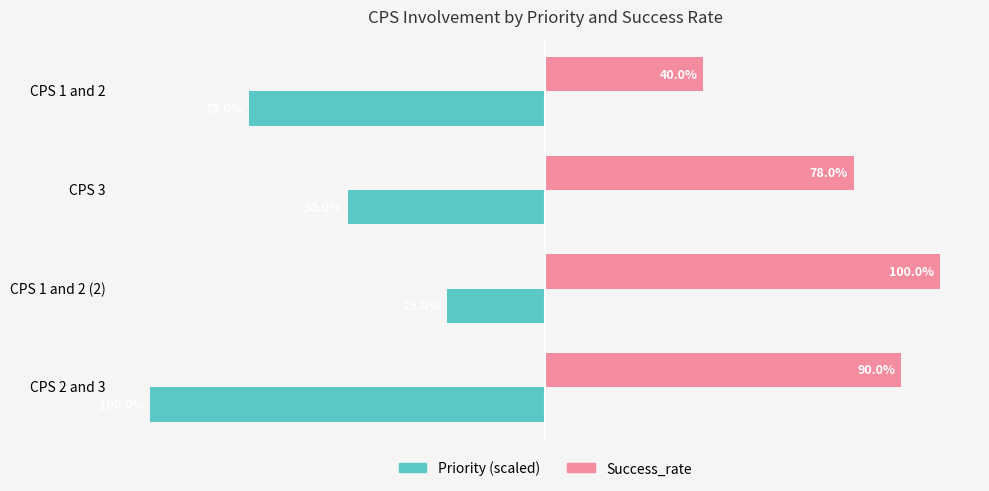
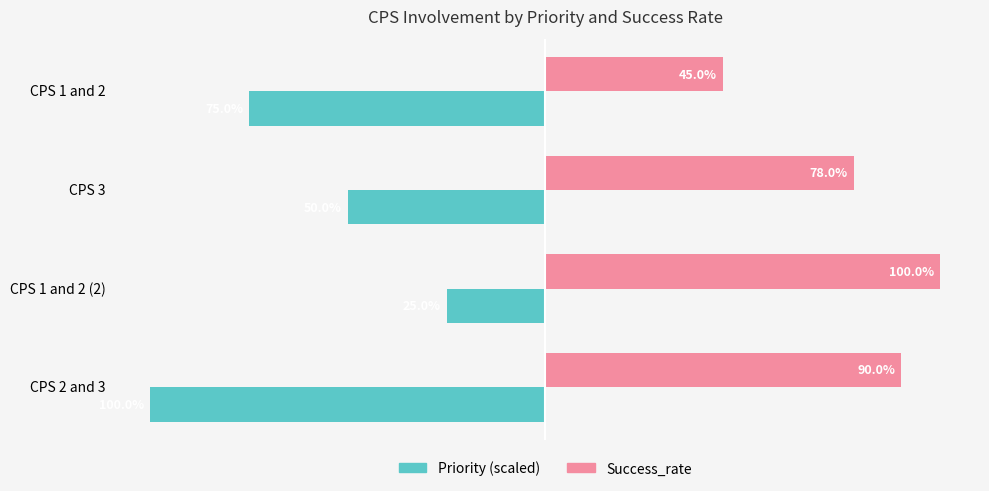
Success_rate, CPS 1 and 2: 40.0% -> 45.0%
